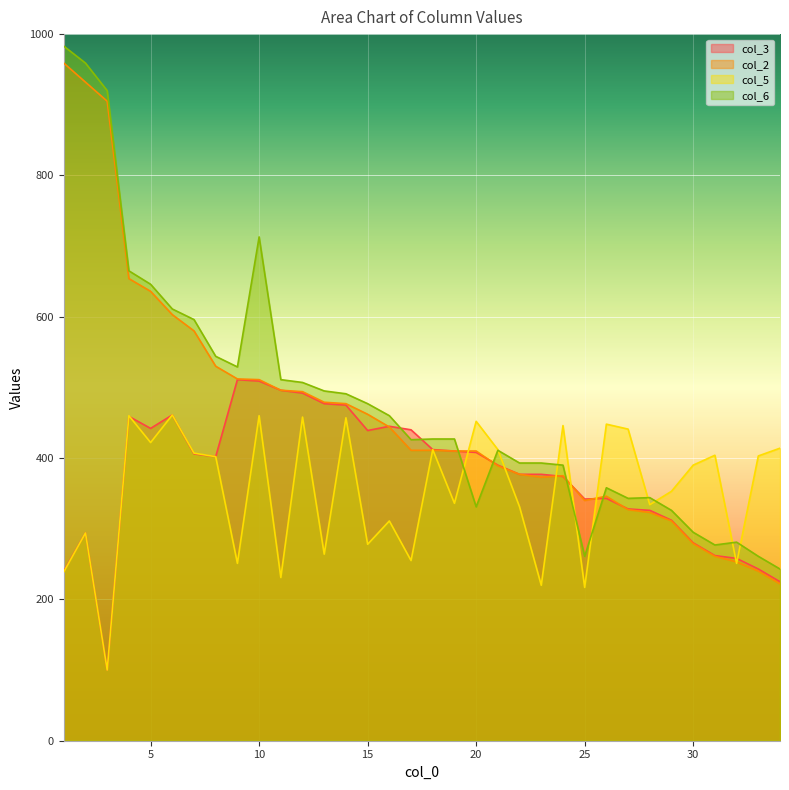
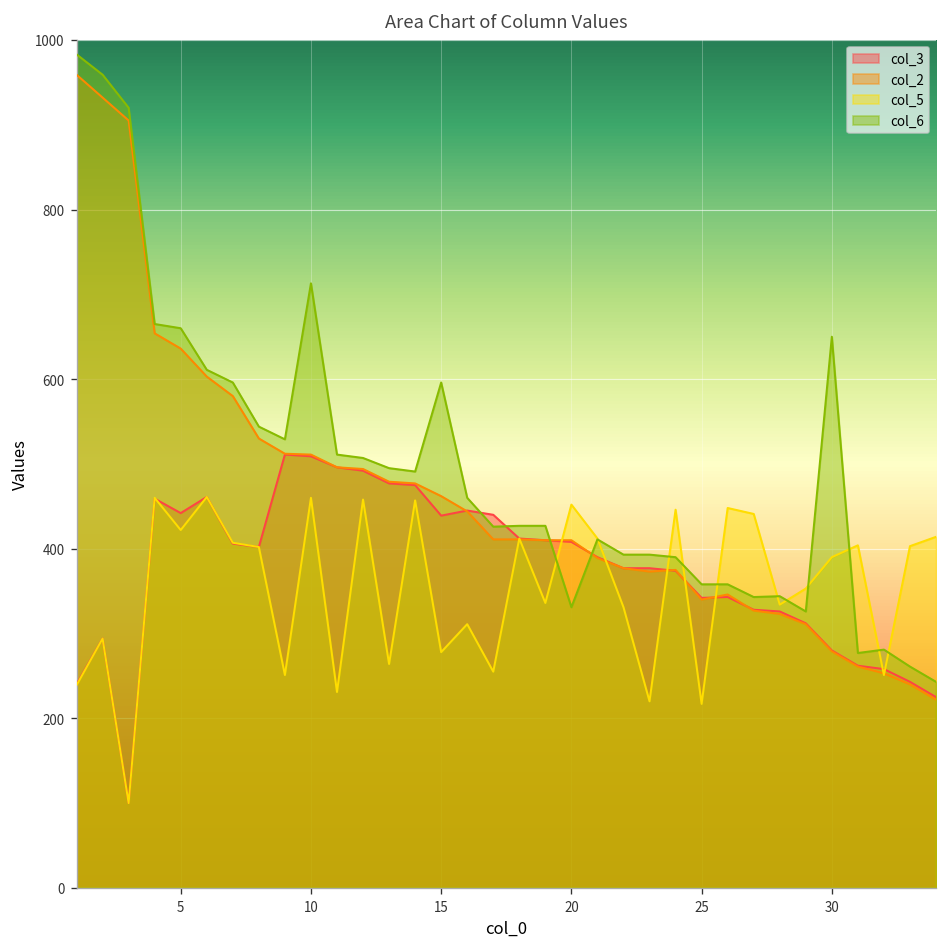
col_6, 5: 650 -> 660
col_6, 15: 480 -> 600
col_6, 25: 260 -> 360
col_6, 30: 300 -> 650
